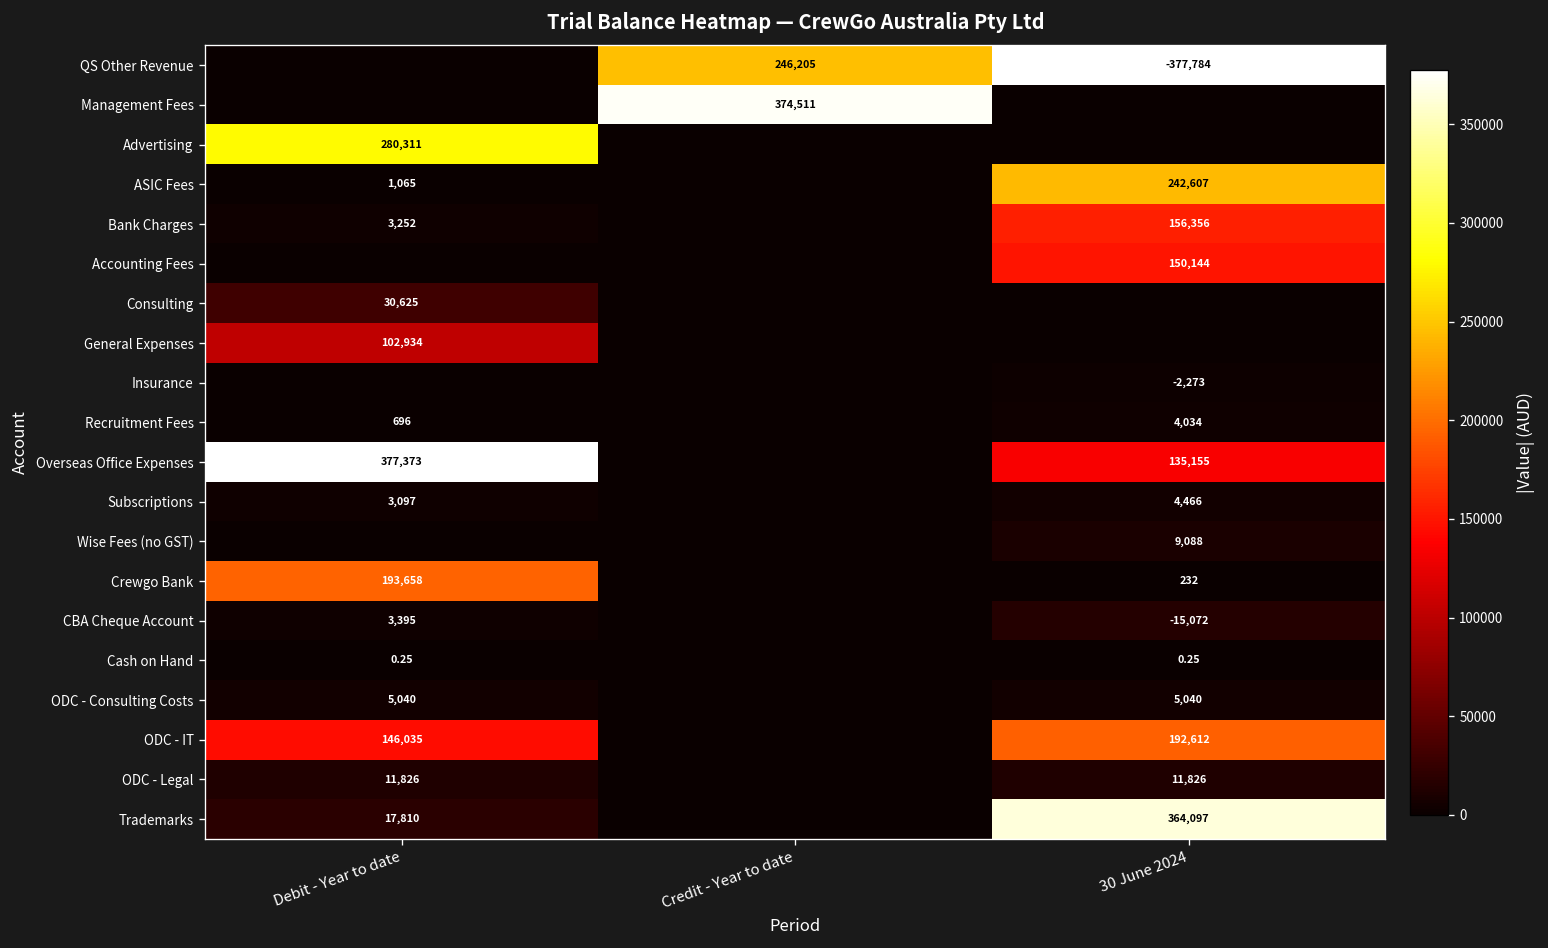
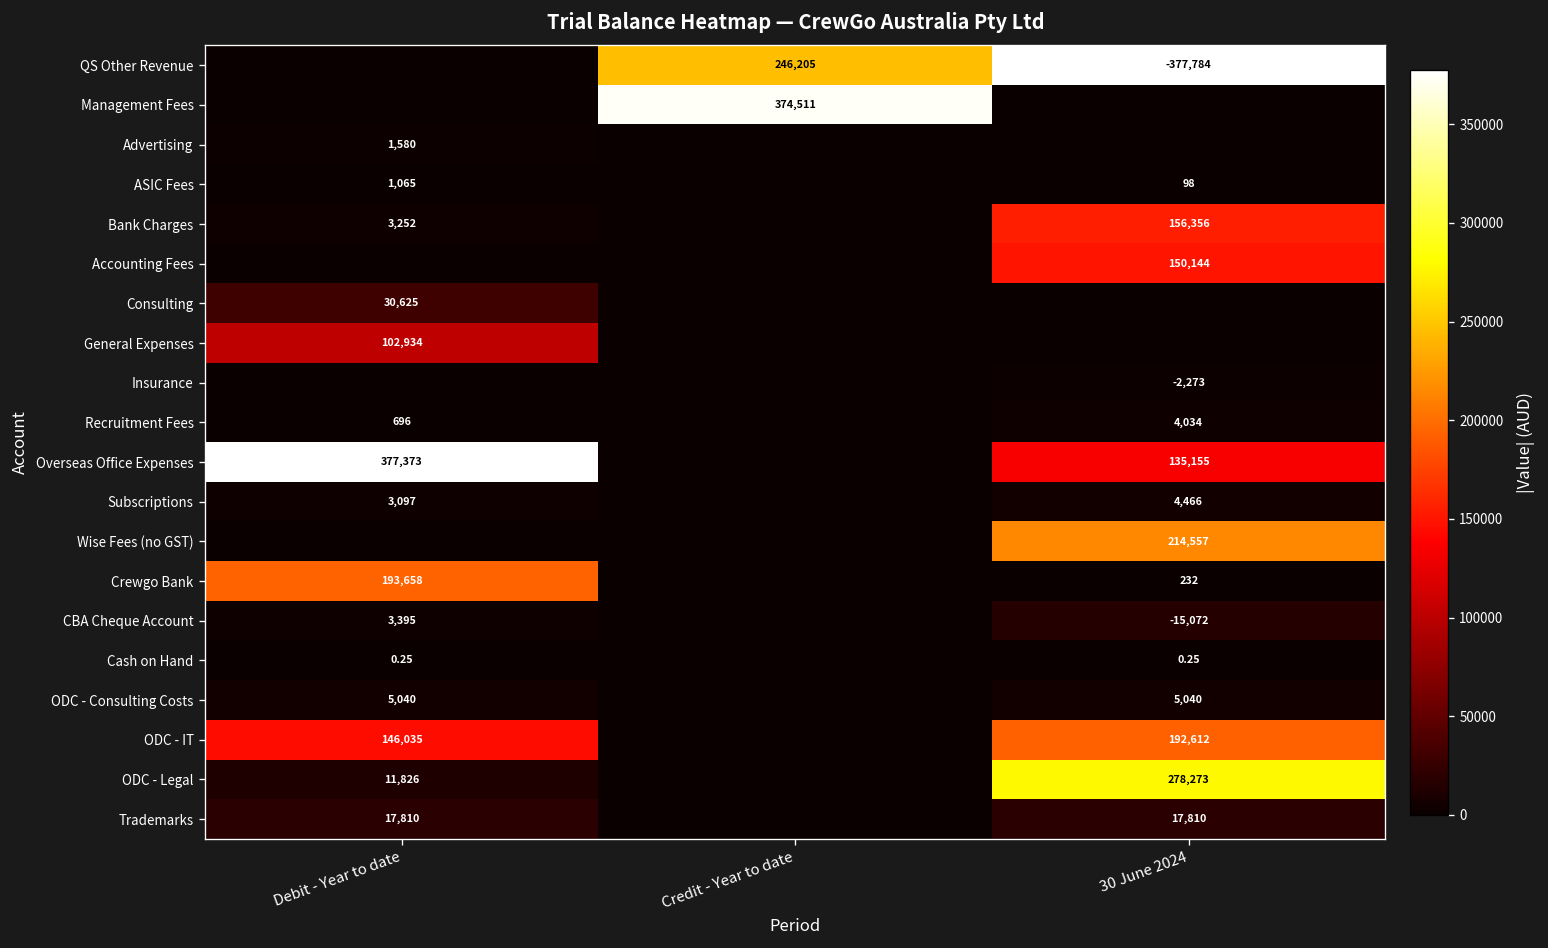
Advertising, Debit - Year to date: 280,311 -> 1,580
ASIC Fees, 30 June 2024: 242,607 -> 98
Wise Fees (no GST), 30 June 2024: 9,088 -> 214,557
ODC - Legal, 30 June 2024: 11,826 -> 278,273
Trademarks, 30 June 2024: 364,097 -> 17,810
